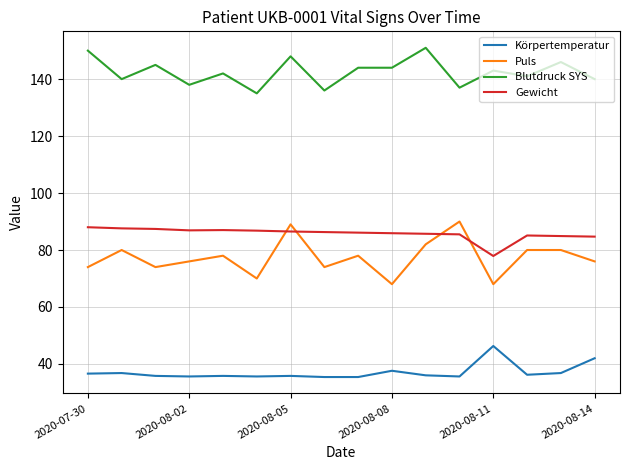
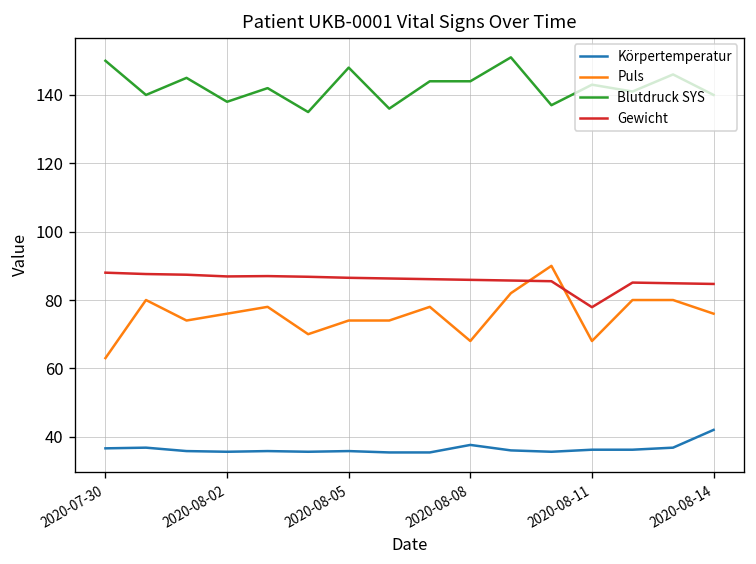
Puls, 2020-07-30: 74 -> 63
Puls, 2020-08-05: 89 -> 74
Körpertemperatur, 2020-08-11: 46 -> 36
